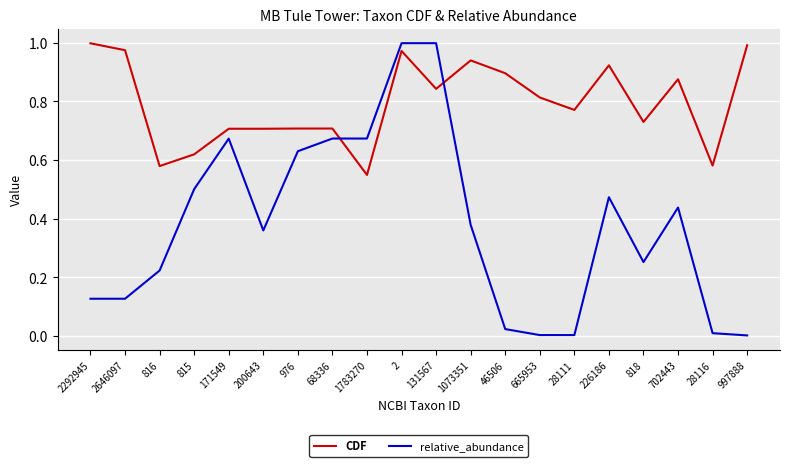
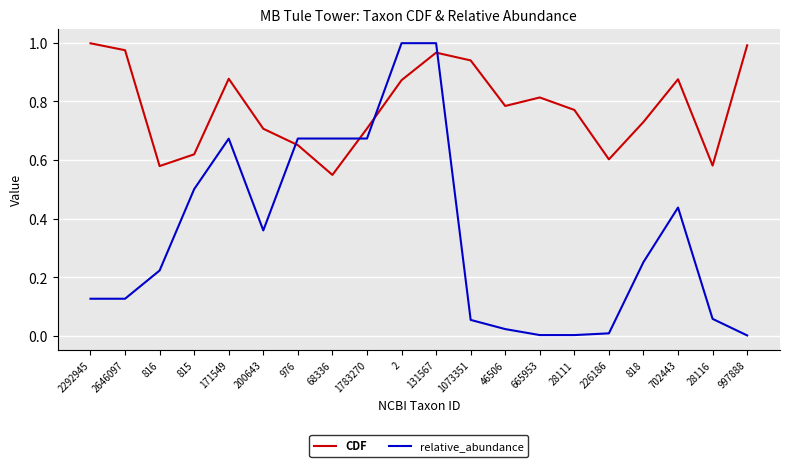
CDF, 171549: 0.71 -> 0.88
CDF, 976: 0.71 -> 0.65
relative_abundance, 976: 0.63 -> 0.67
CDF, 68336: 0.71 -> 0.55
CDF, 1783270: 0.55 -> 0.71
CDF, 2: 0.97 -> 0.87
CDF, 131567: 0.84 -> 0.97
relative_abundance, 1073351: 0.38 -> 0.05
CDF, 46506: 0.90 -> 0.78
CDF, 226186: 0.92 -> 0.60
relative_abundance, 226186: 0.47 -> 0.01
relative_abundance, 28116: 0.01 -> 0.06
